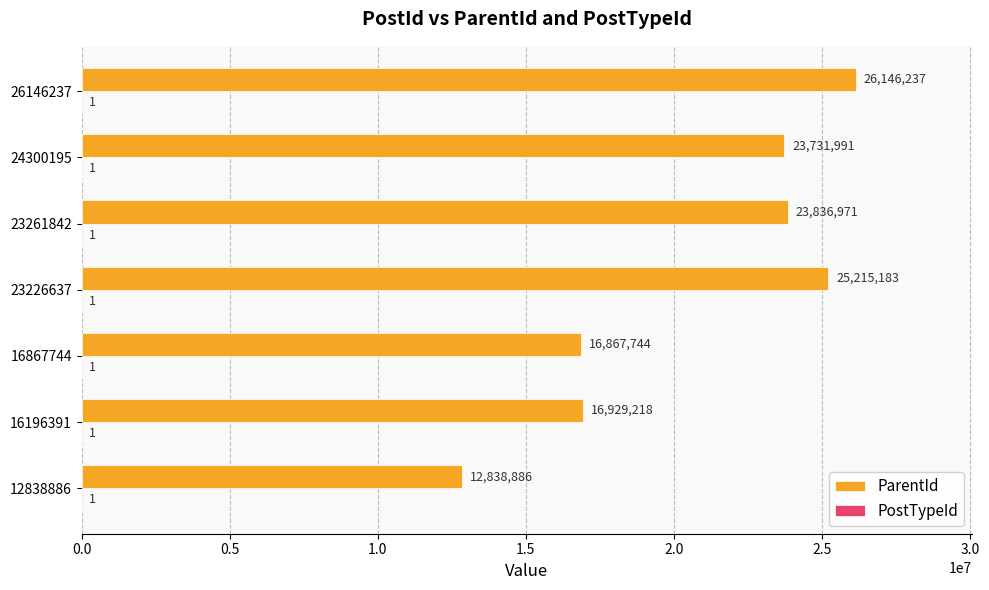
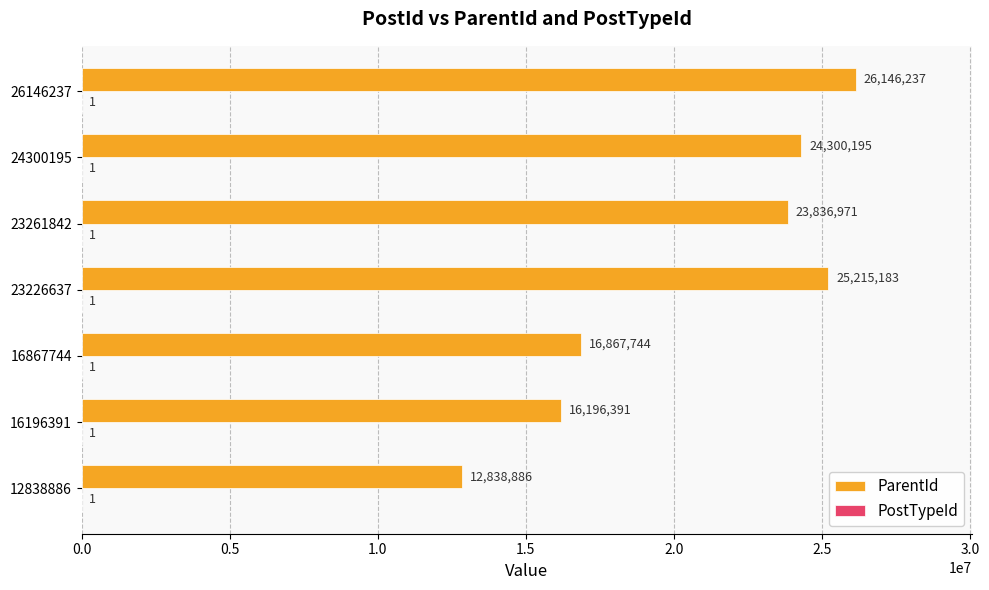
ParentId, 24300195: 23,731,991 -> 24,300,195
ParentId, 16196391: 16,929,218 -> 16,196,391
